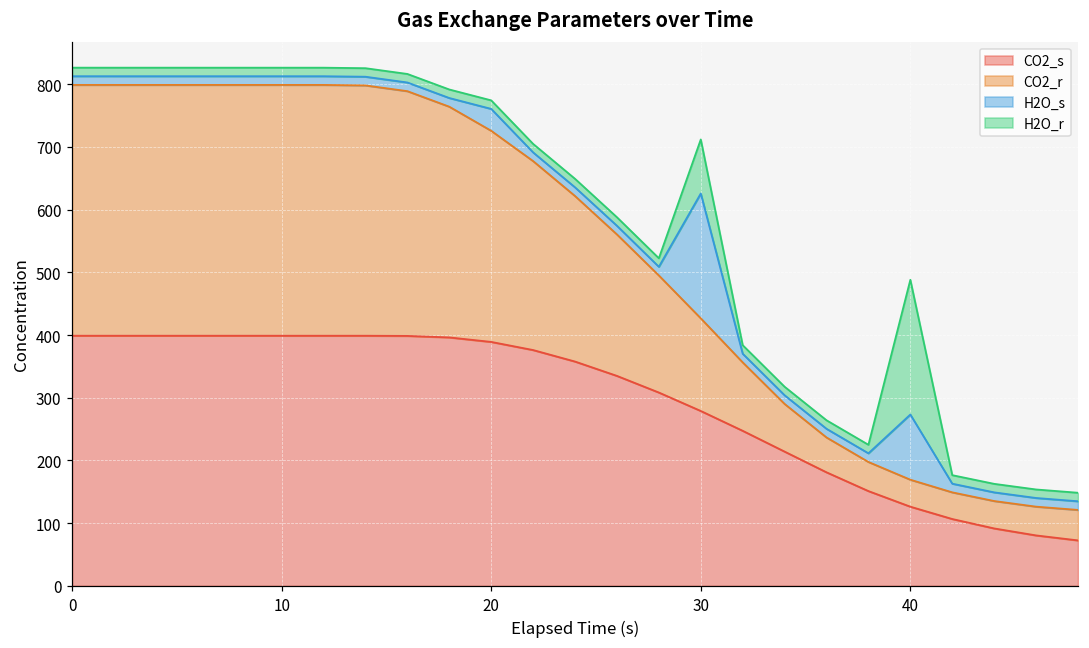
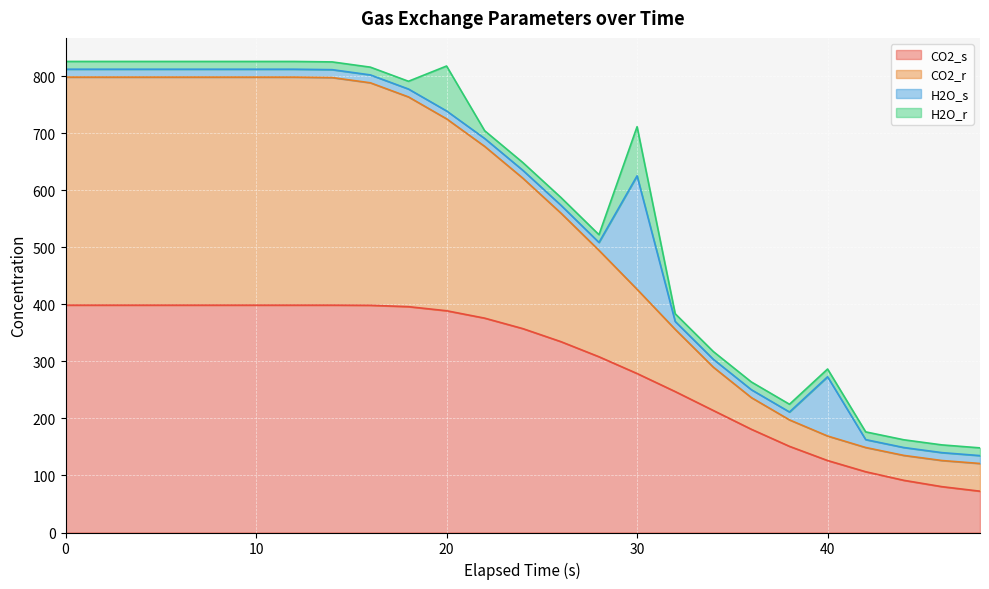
H2O_s, 20: 30 -> 10
H2O_r, 20: 10 -> 80
H2O_r, 40: 210 -> 10
